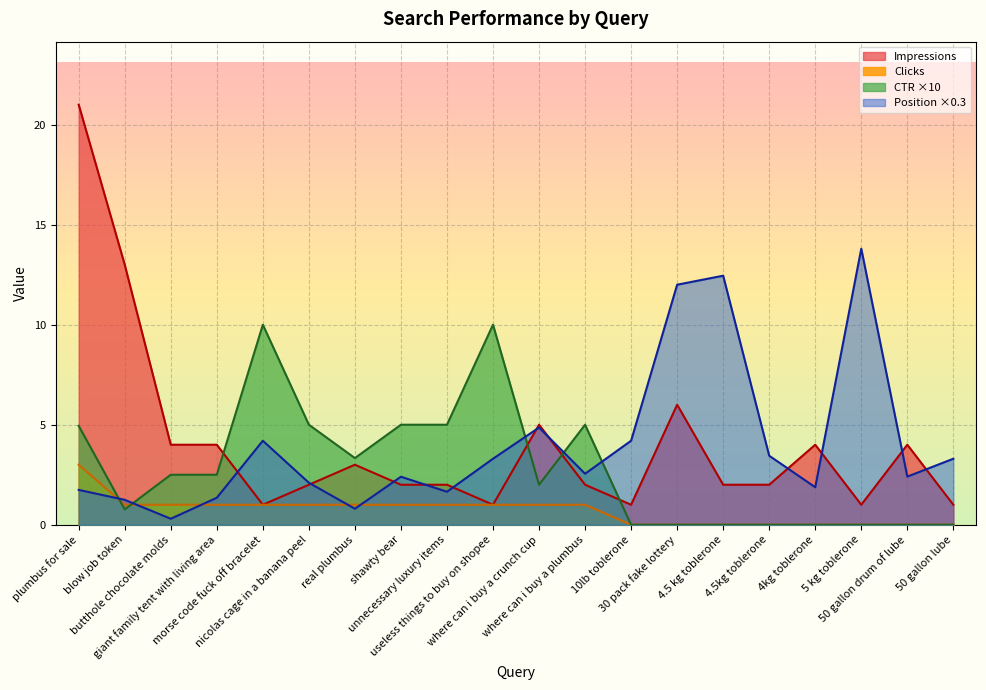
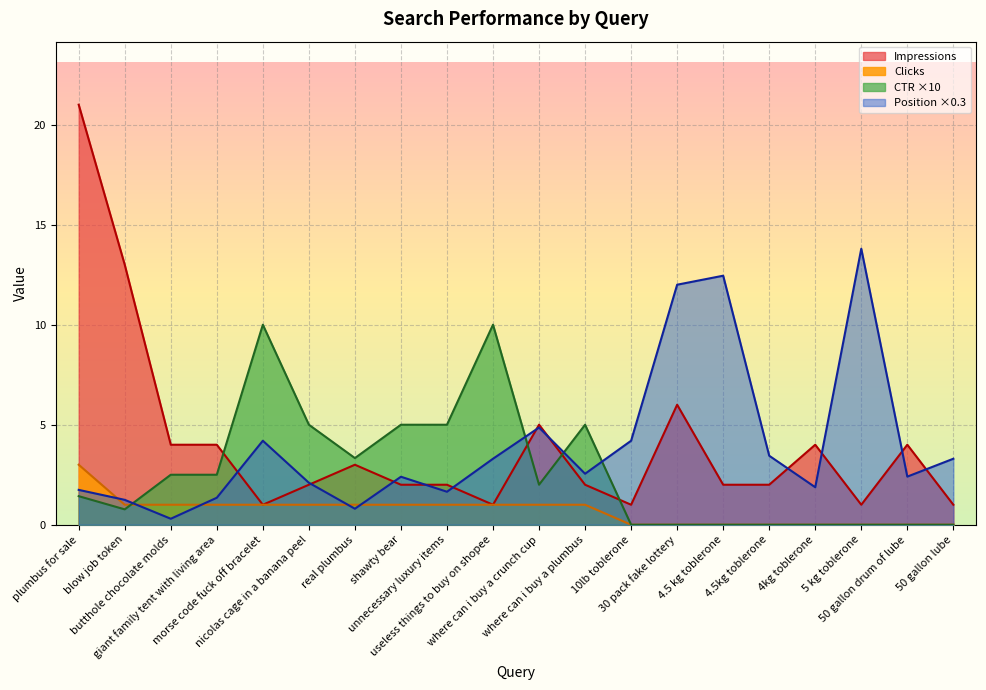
CTR ×10, plumbus for sale: 4.9 -> 1.4
